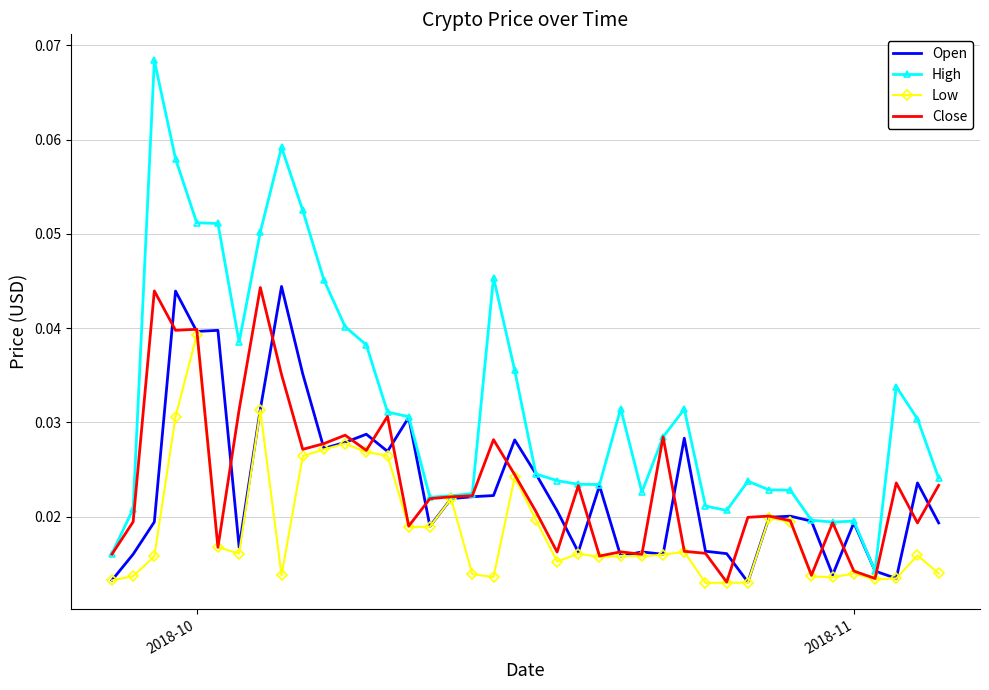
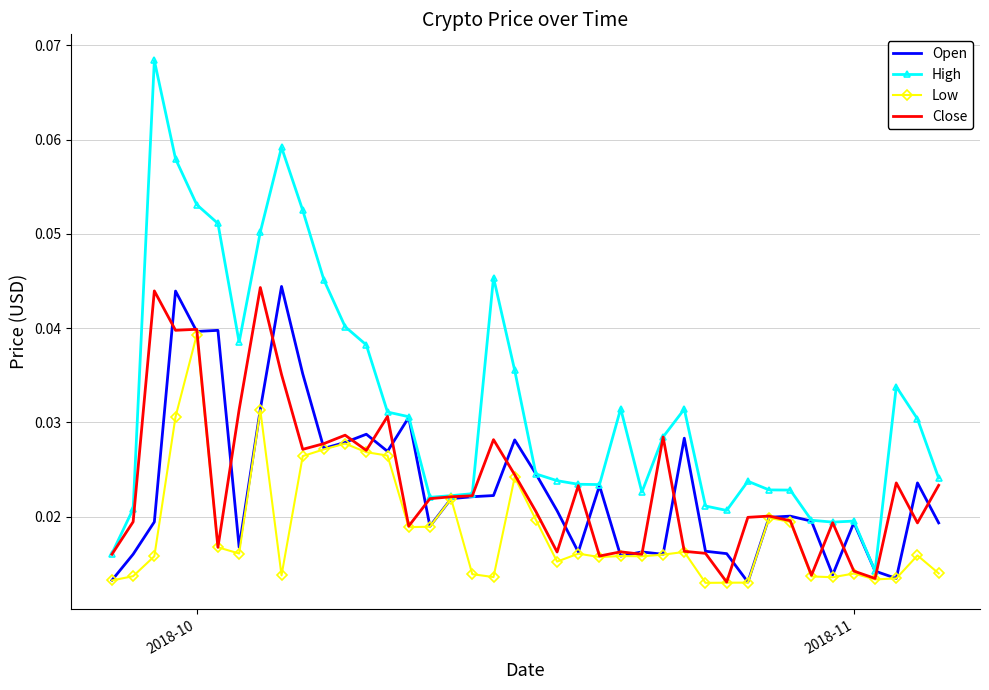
High, 2018-10: 0.051 -> 0.053
